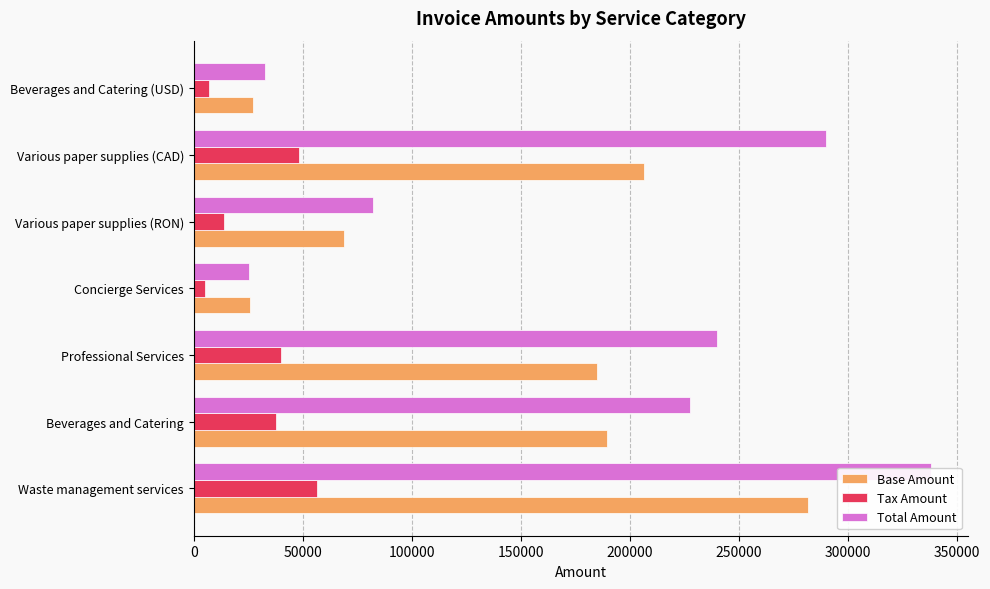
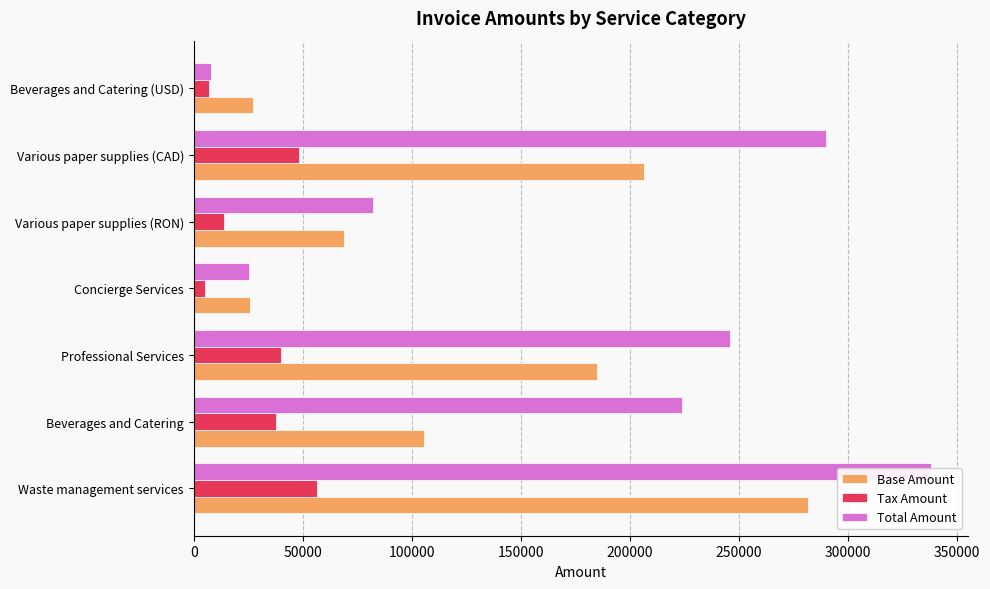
Total Amount, Beverages and Catering (USD): 33000 -> 8000
Total Amount, Professional Services: 240000 -> 246000
Total Amount, Beverages and Catering: 228000 -> 224000
Base Amount, Beverages and Catering: 190000 -> 106000
